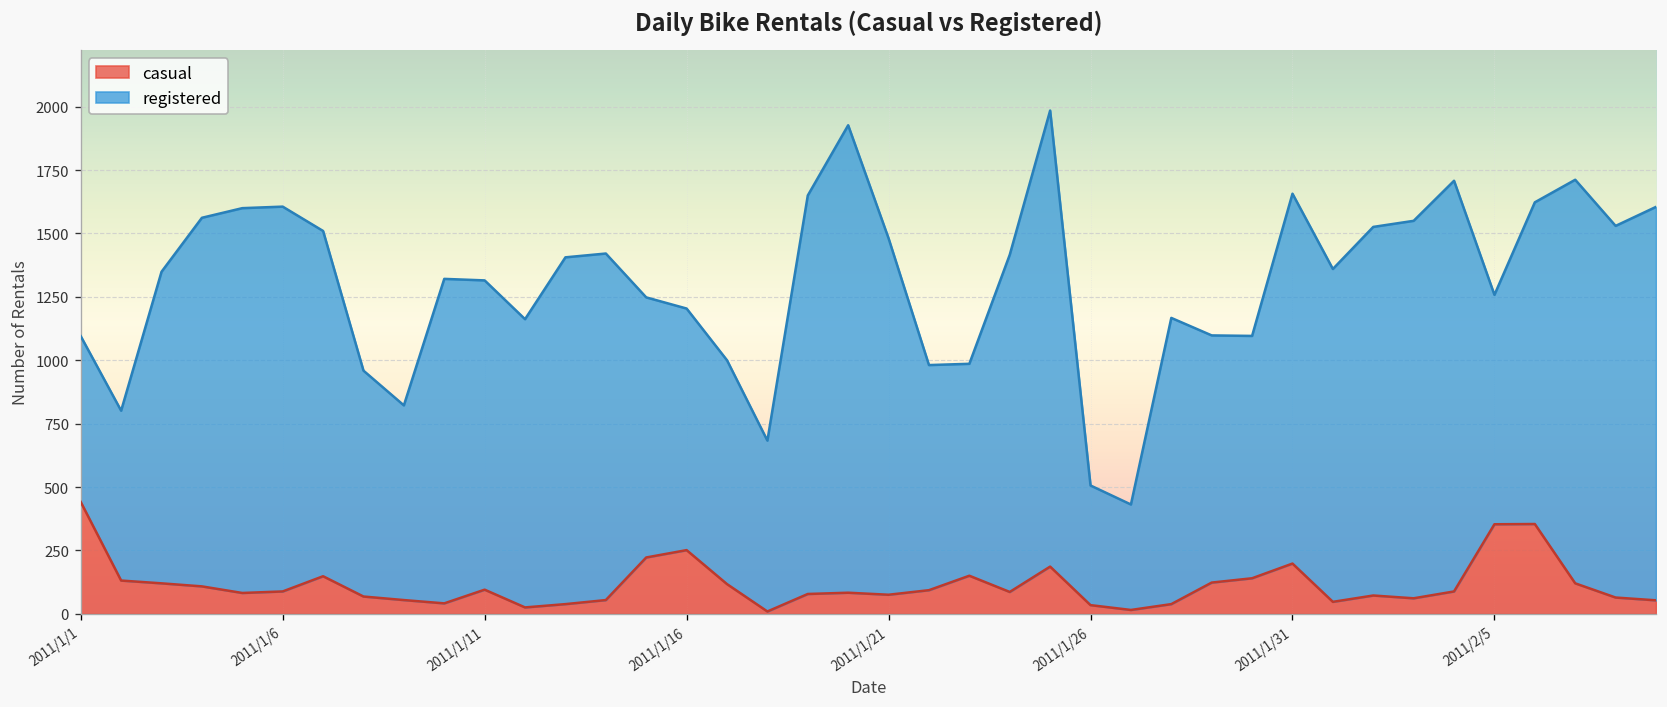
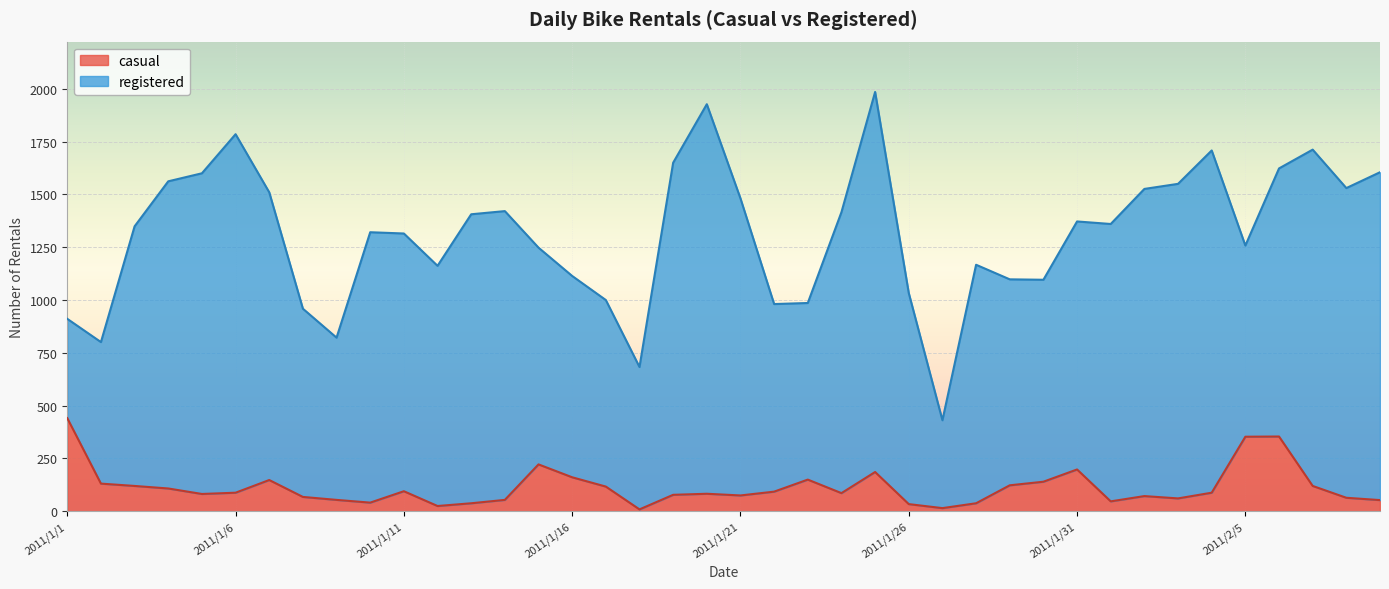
registered, 2011/1/1: 650 -> 470
registered, 2011/1/6: 1520 -> 1700
casual, 2011/1/16: 250 -> 160
registered, 2011/1/26: 470 -> 1000
registered, 2011/1/31: 1460 -> 1170
